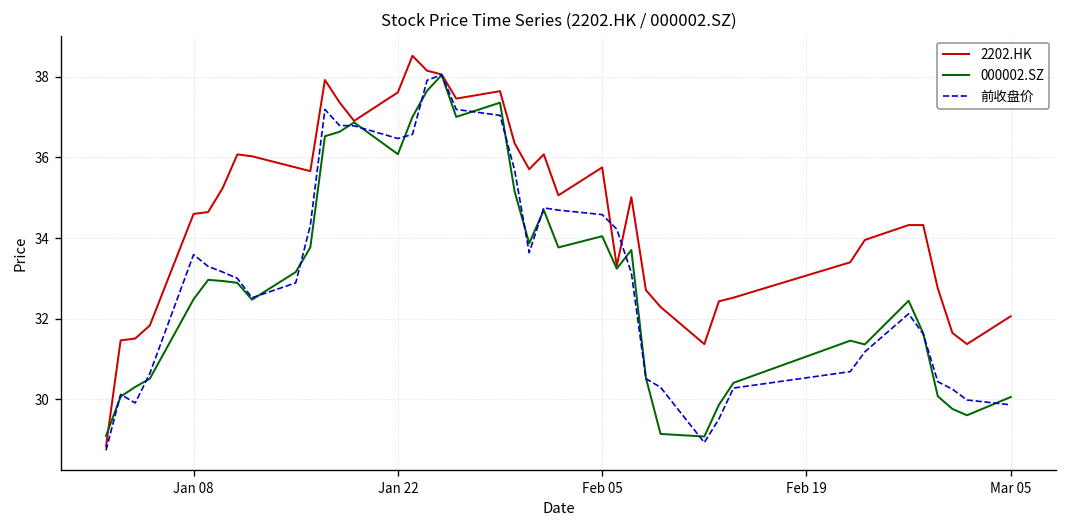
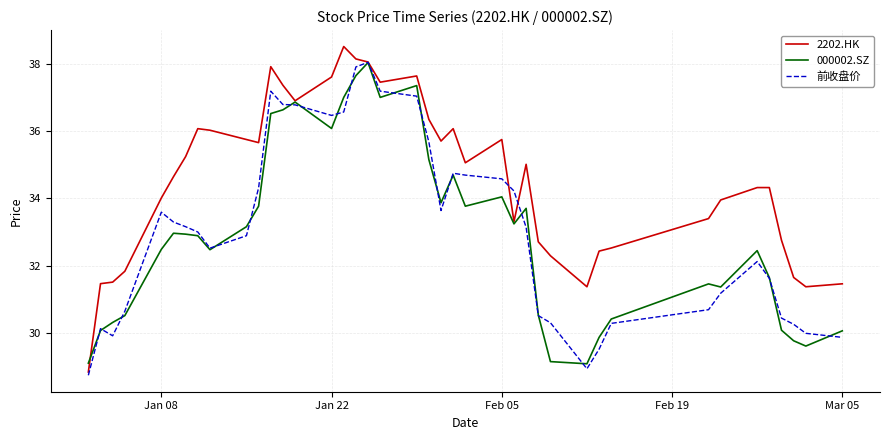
2202.HK, Jan 08: 34.6 -> 34.0
2202.HK, Mar 05: 32.1 -> 31.5
